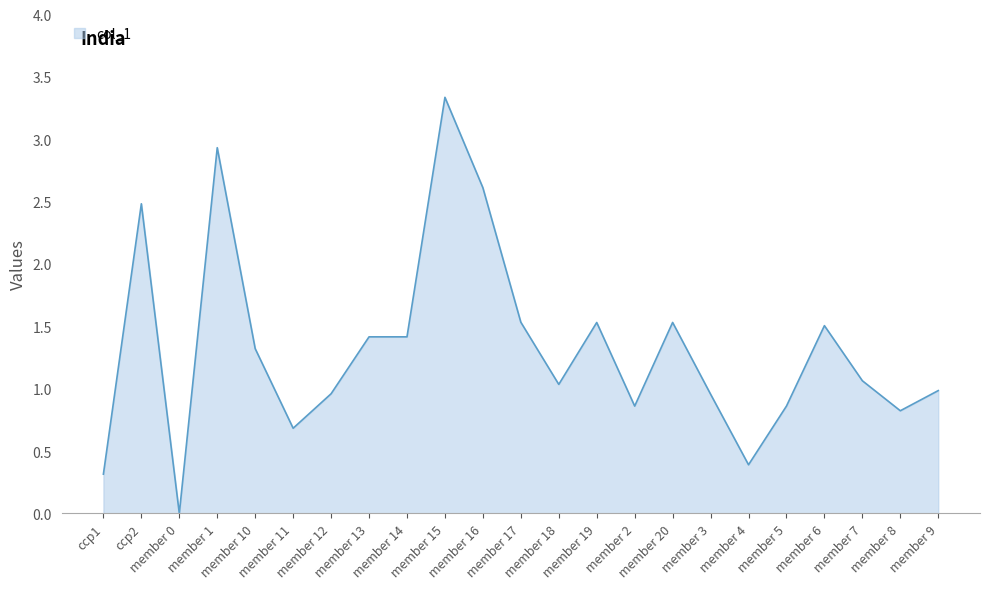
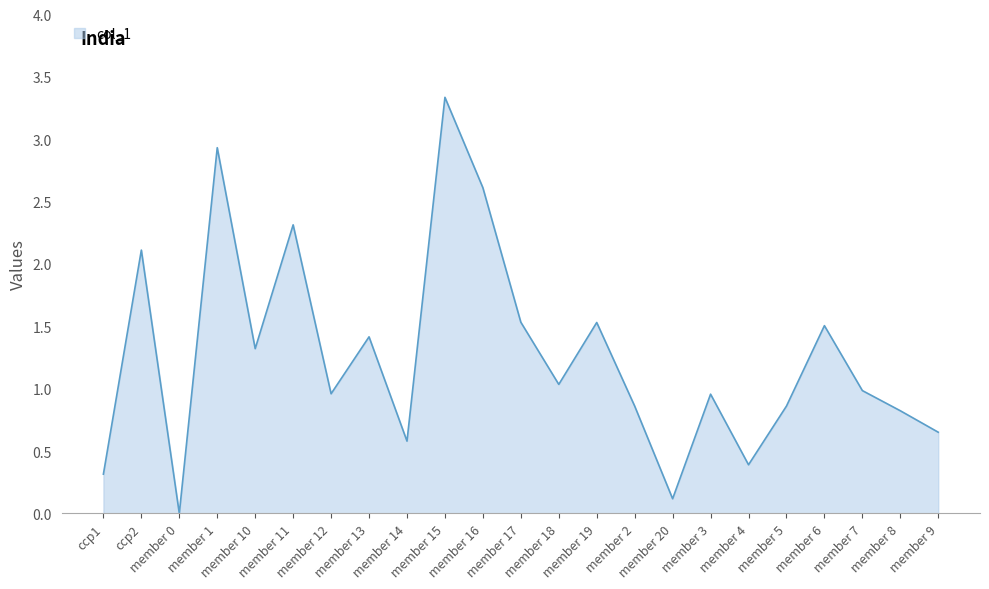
ccp2: 2.48 -> 2.11
member 11: 0.68 -> 2.31
member 14: 1.42 -> 0.58
member 20: 1.53 -> 0.12
member 7: 1.06 -> 0.98
member 9: 0.98 -> 0.65
